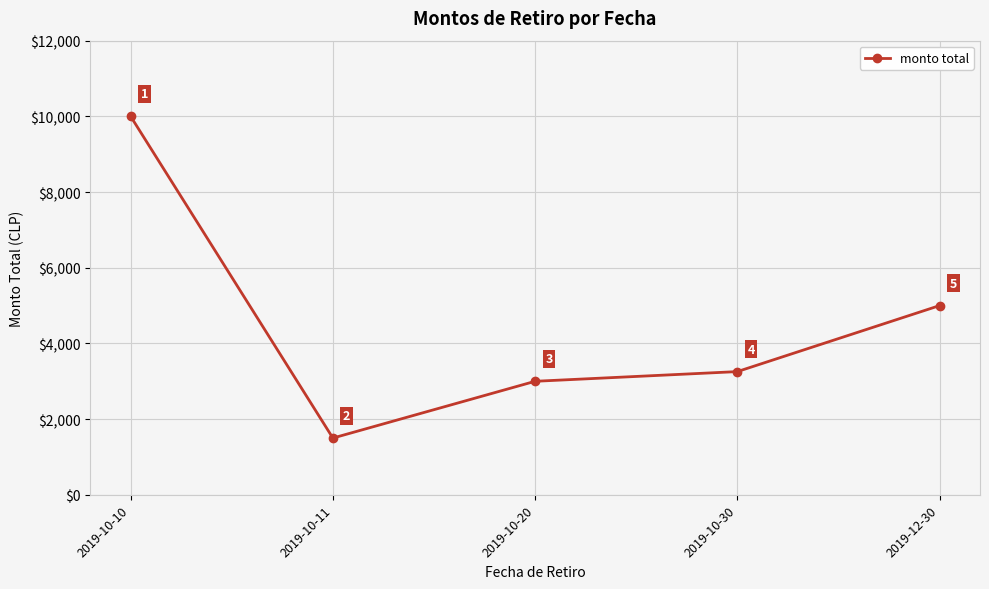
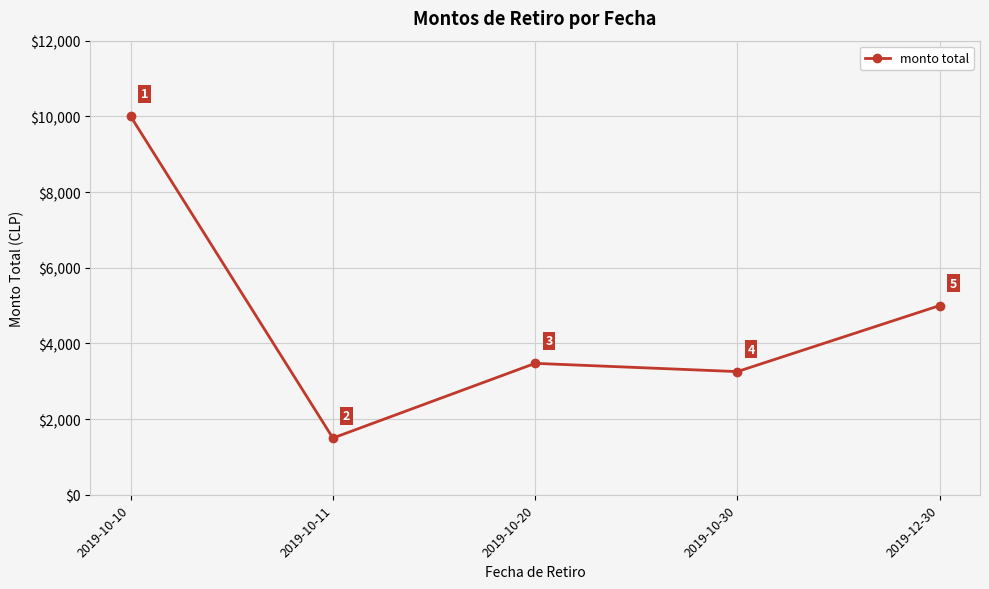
2019-10-20: $3,000 -> $3,500
